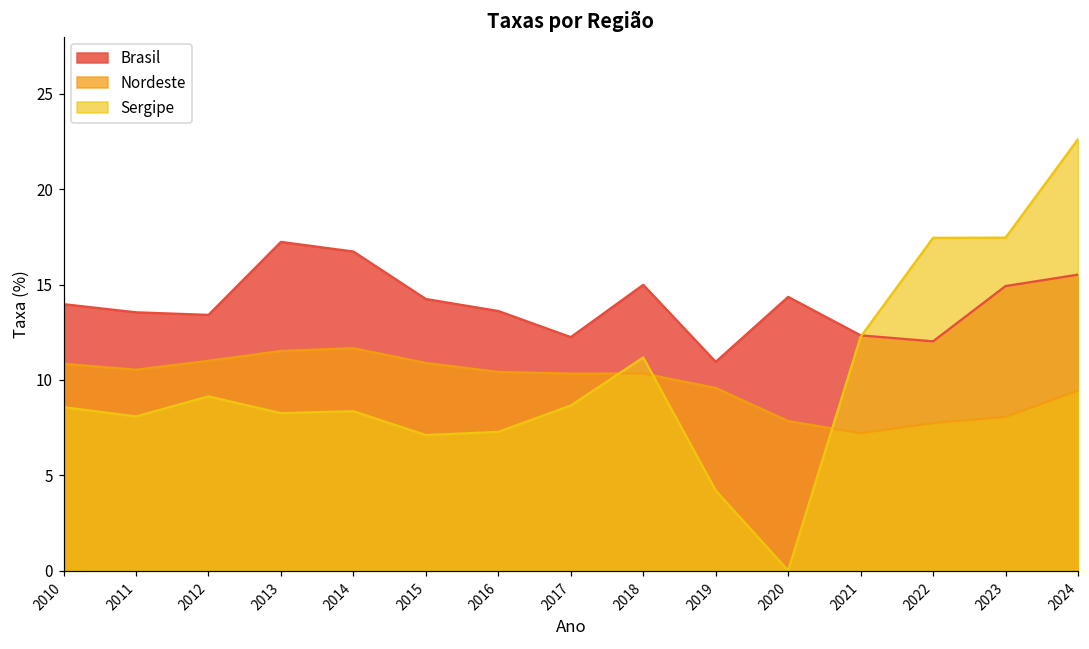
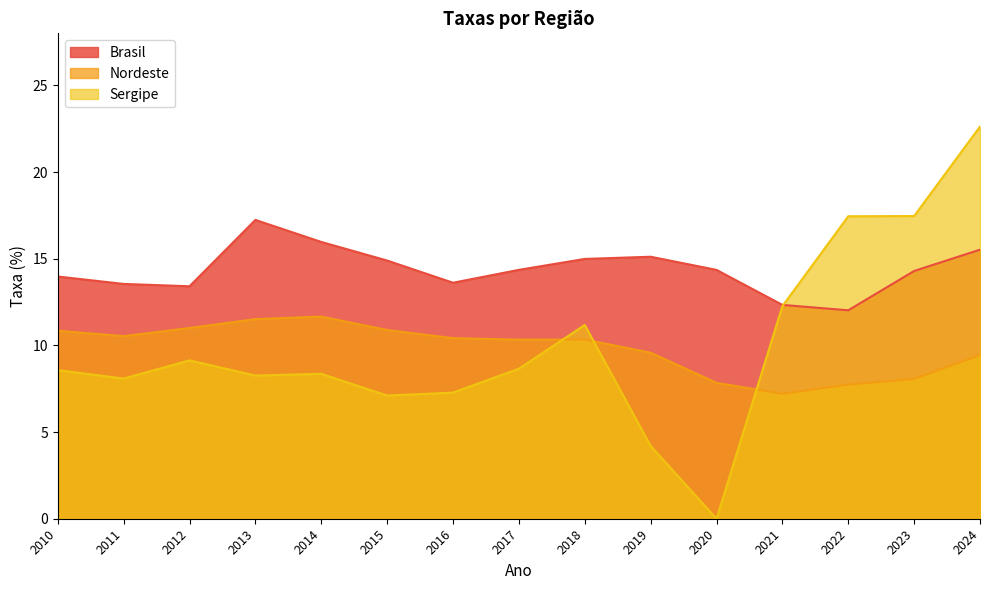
Brasil, 2014: 16.7 -> 16.0
Brasil, 2015: 14.2 -> 14.9
Brasil, 2017: 12.2 -> 14.4
Brasil, 2019: 10.9 -> 15.1
Brasil, 2023: 14.9 -> 14.3
